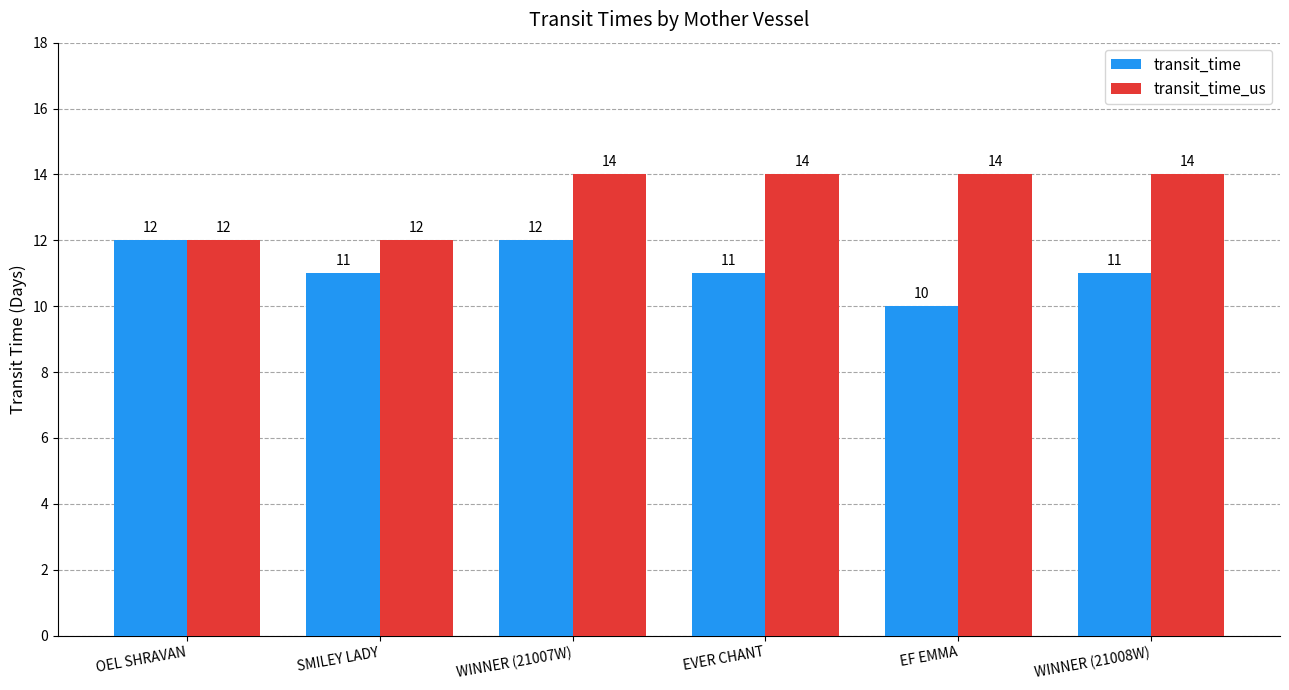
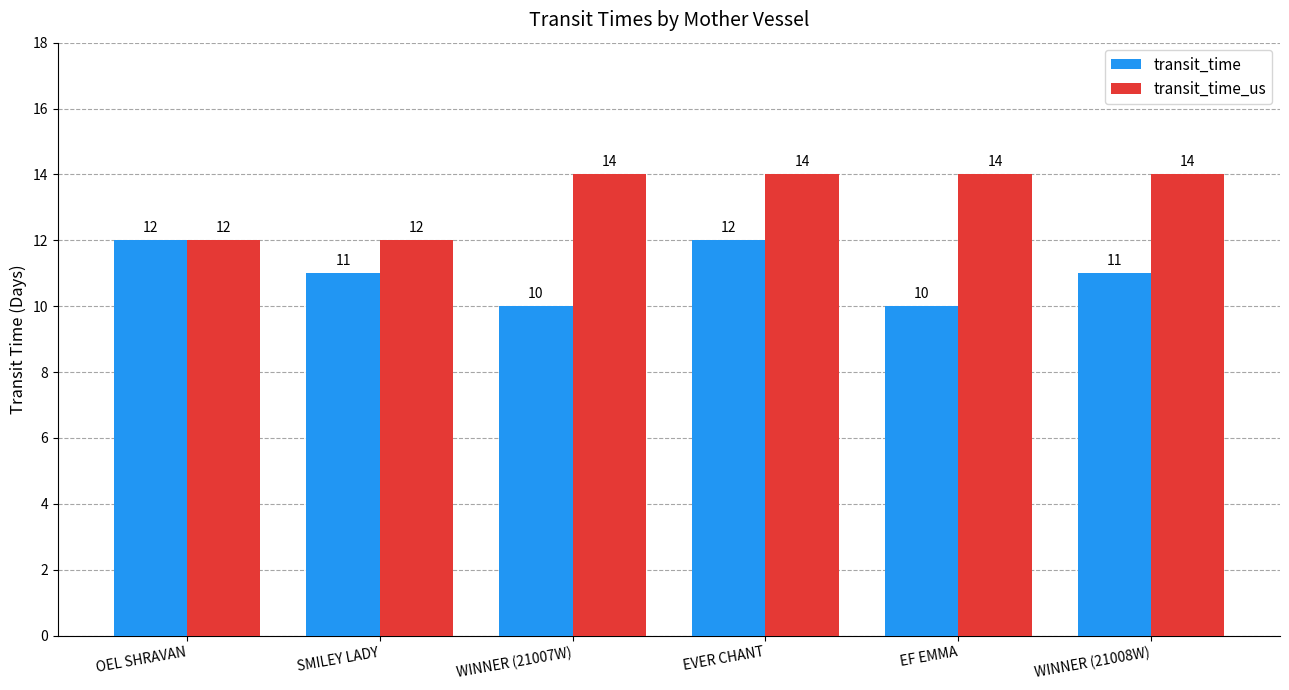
transit_time, WINNER (21007W): 12 -> 10
transit_time, EVER CHANT: 11 -> 12
